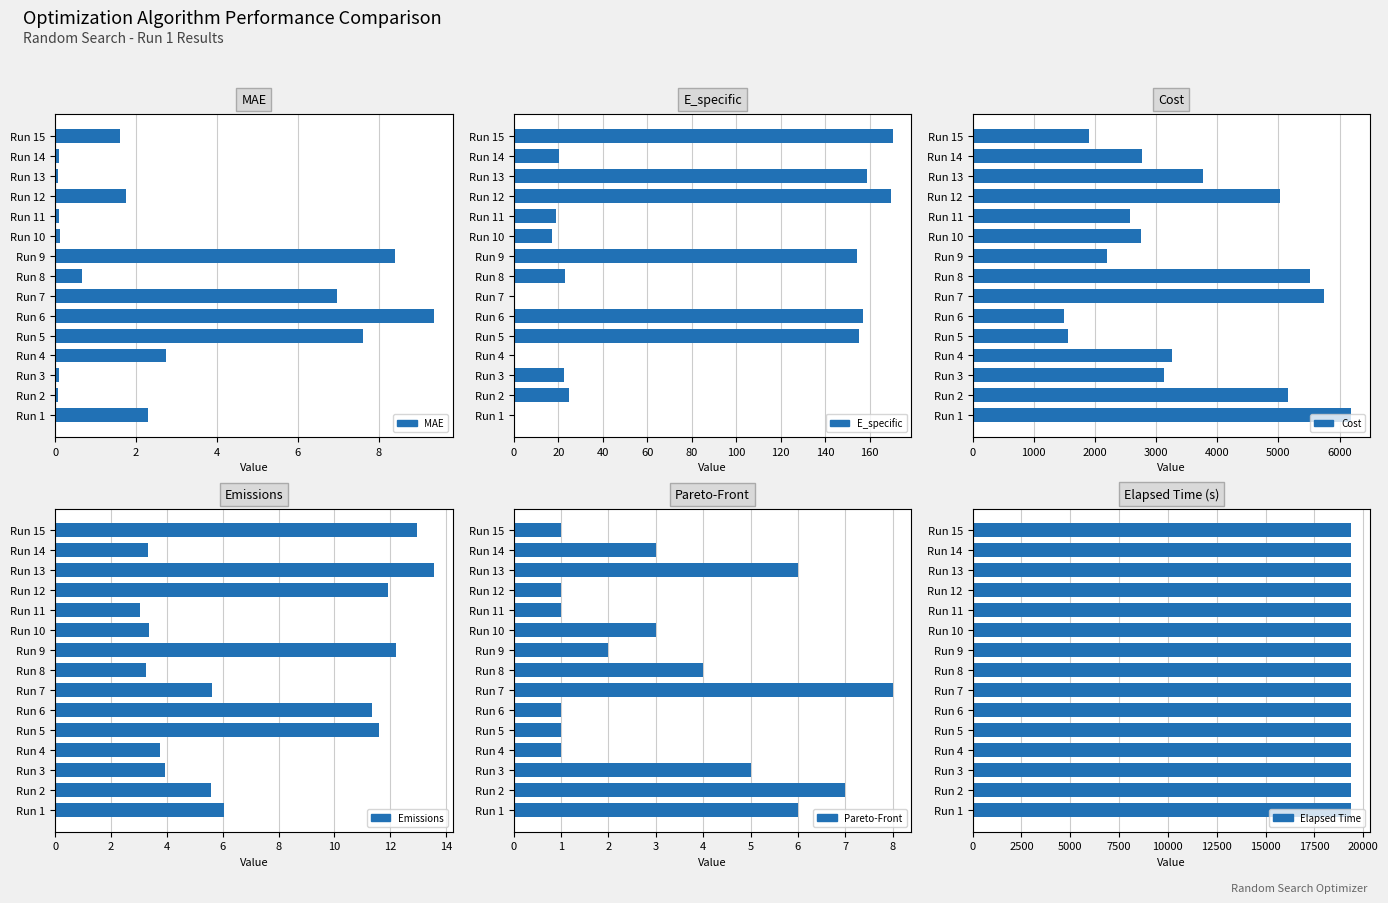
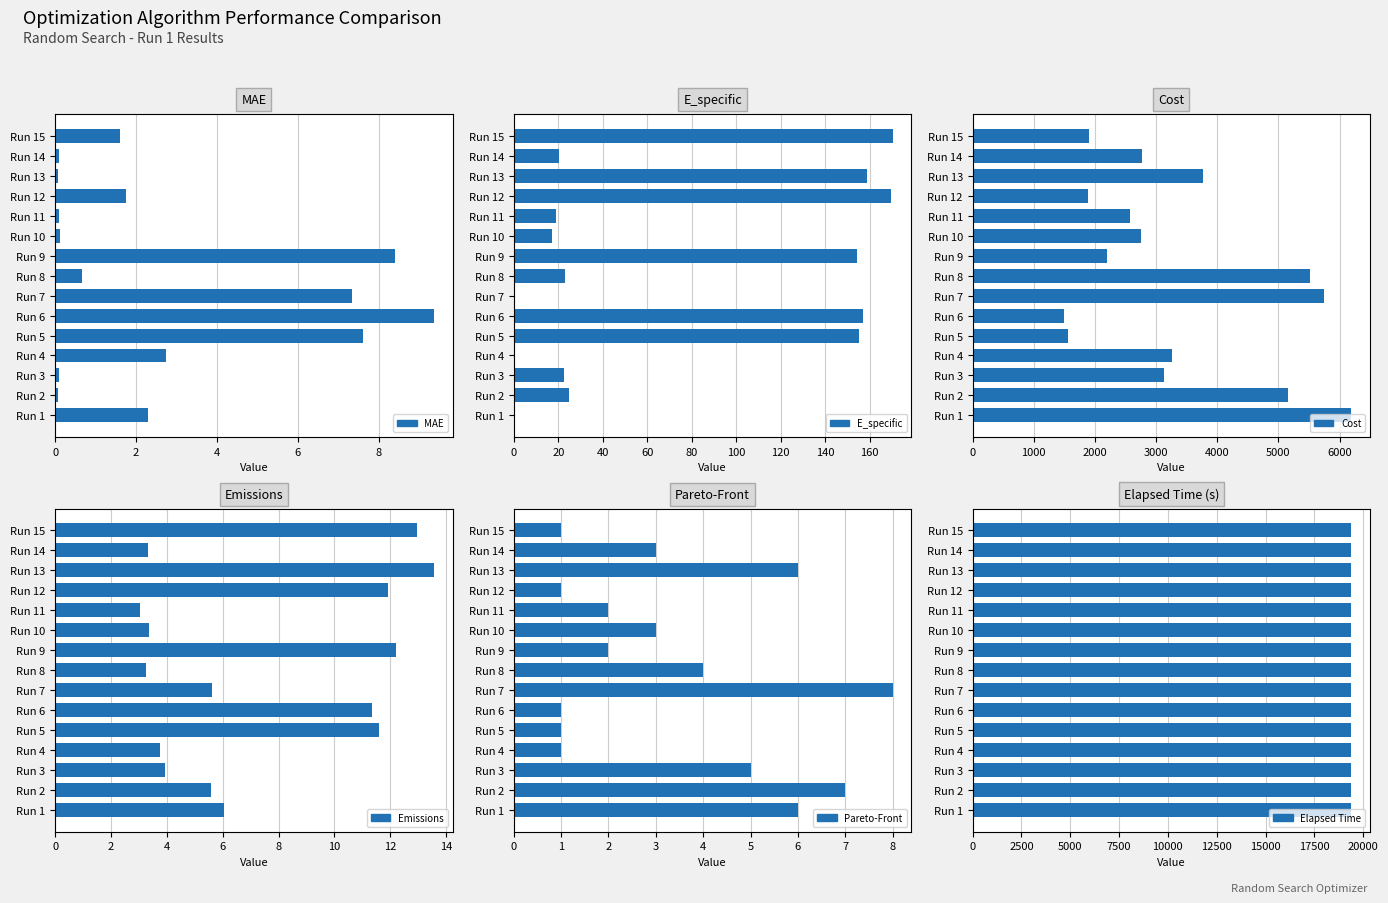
MAE, Run 7: 7.0 -> 7.3
Cost, Run 12: 5000 -> 1900
Pareto-Front, Run 11: 1 -> 2
